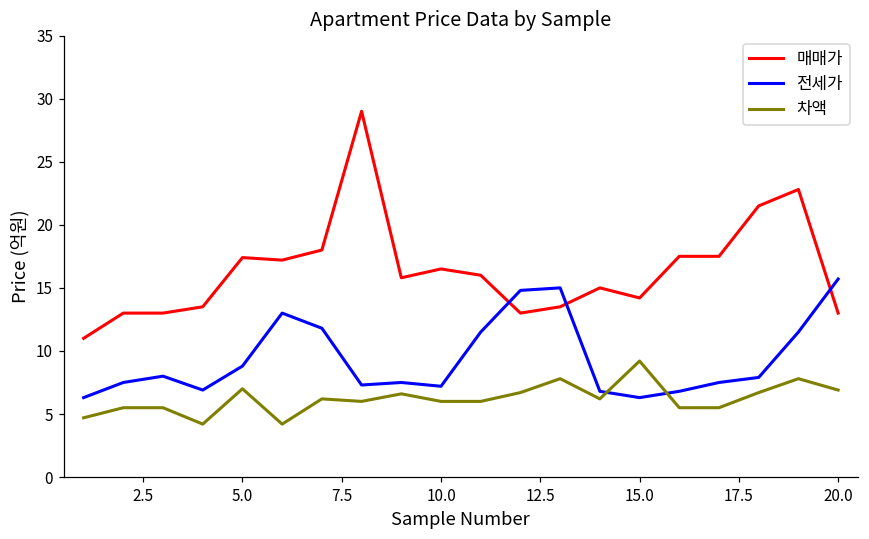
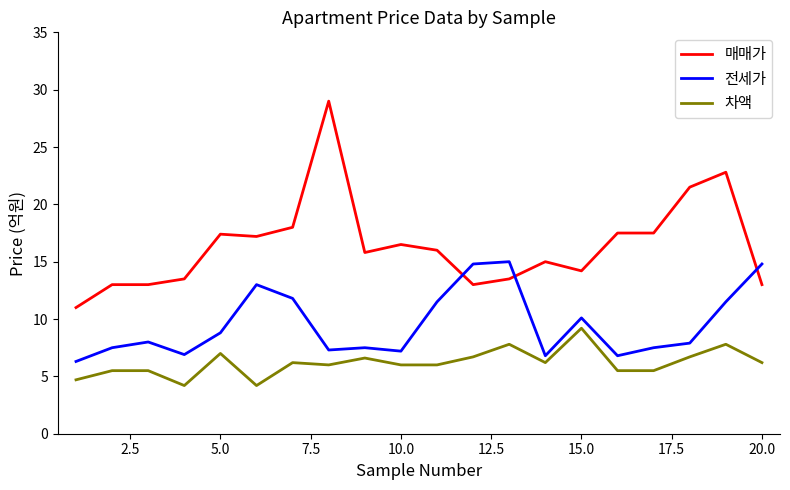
전세가, 15.0: 6.3 -> 10.1
전세가, 20.0: 15.7 -> 14.8
차액, 20.0: 6.9 -> 6.2
